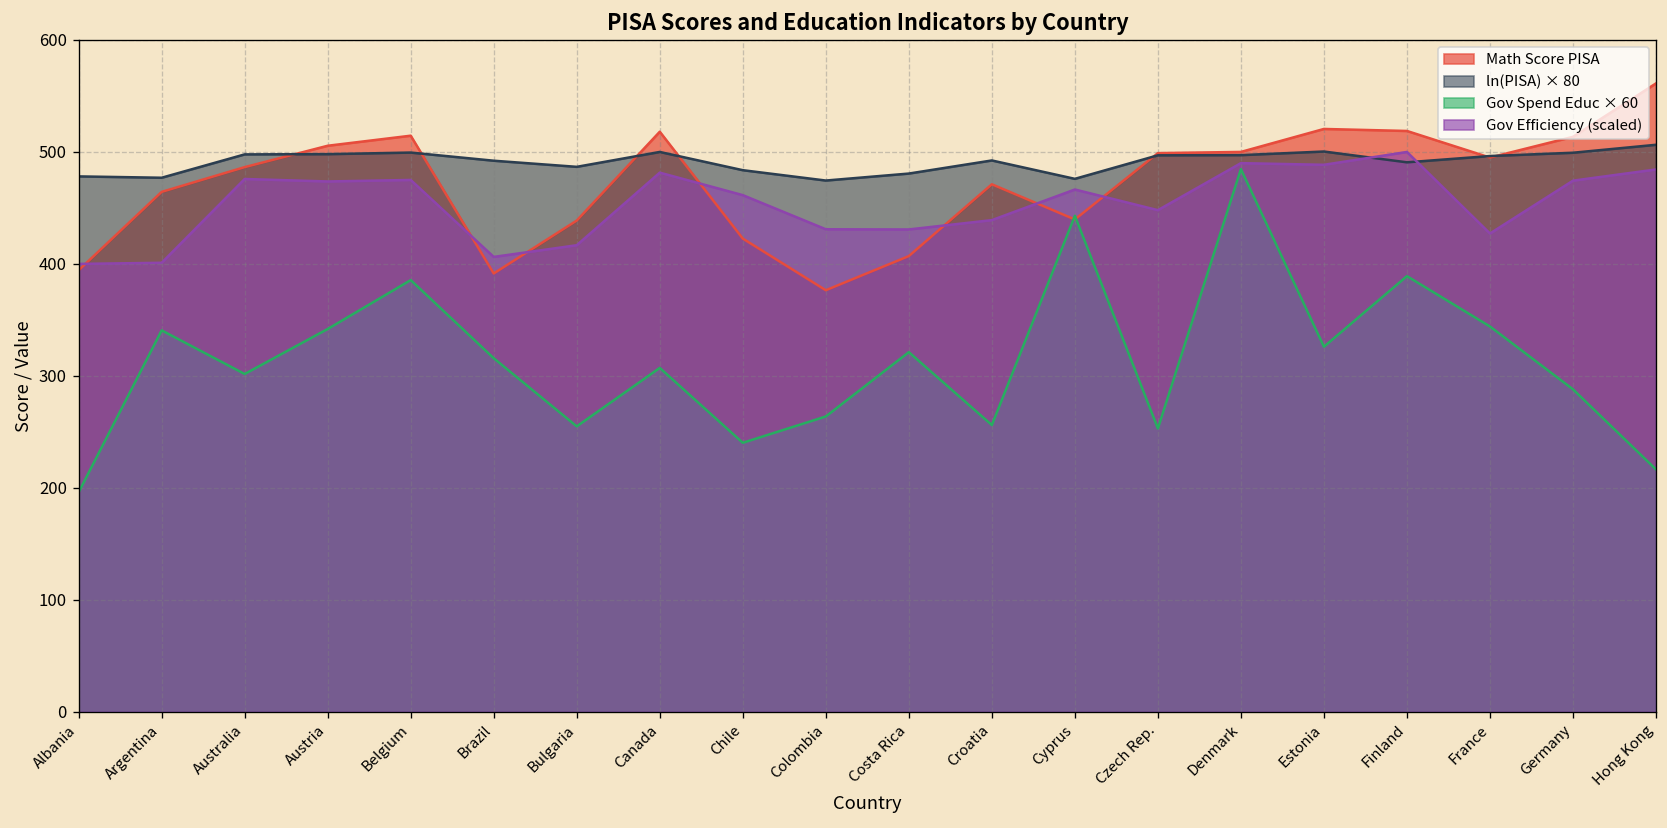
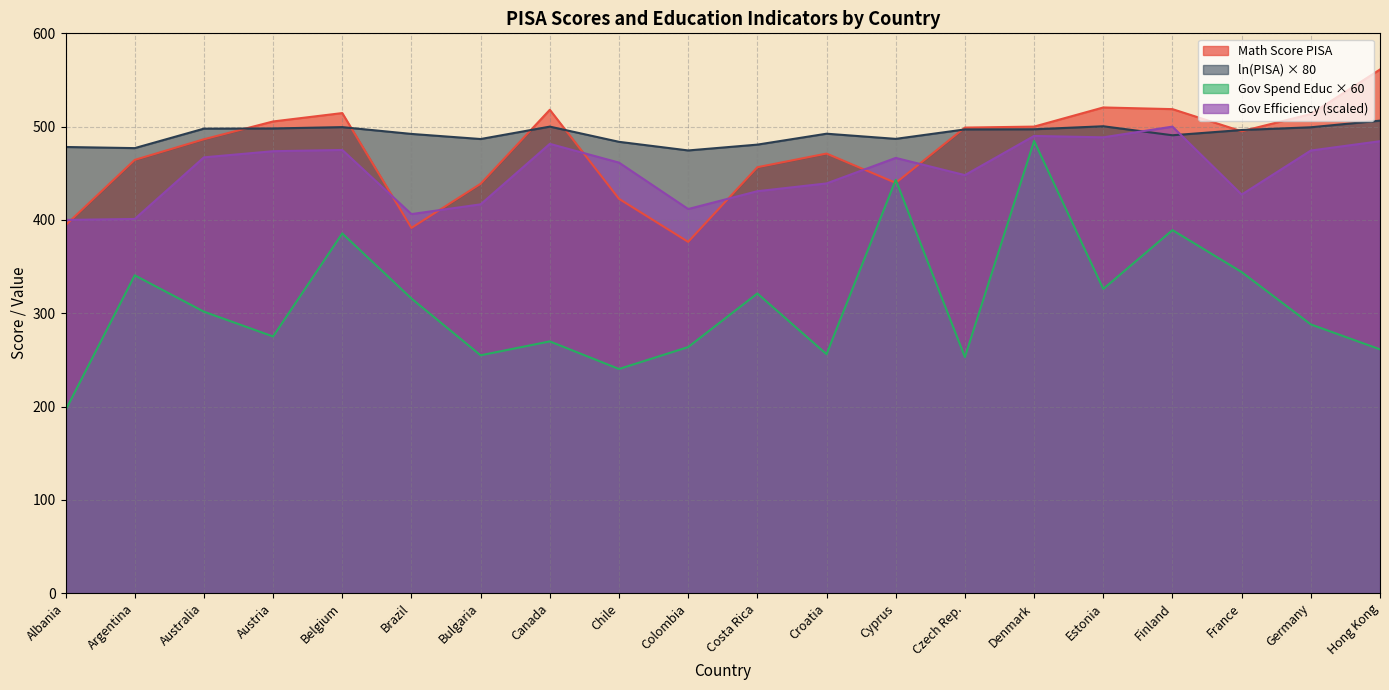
Gov Efficiency (scaled), Australia: 480 -> 470
Gov Spend Educ × 60, Austria: 340 -> 280
Gov Spend Educ × 60, Canada: 310 -> 270
Gov Efficiency (scaled), Colombia: 430 -> 410
Math Score PISA, Costa Rica: 410 -> 460
ln(PISA) × 80, Cyprus: 480 -> 490
Gov Spend Educ × 60, Hong Kong: 220 -> 260
